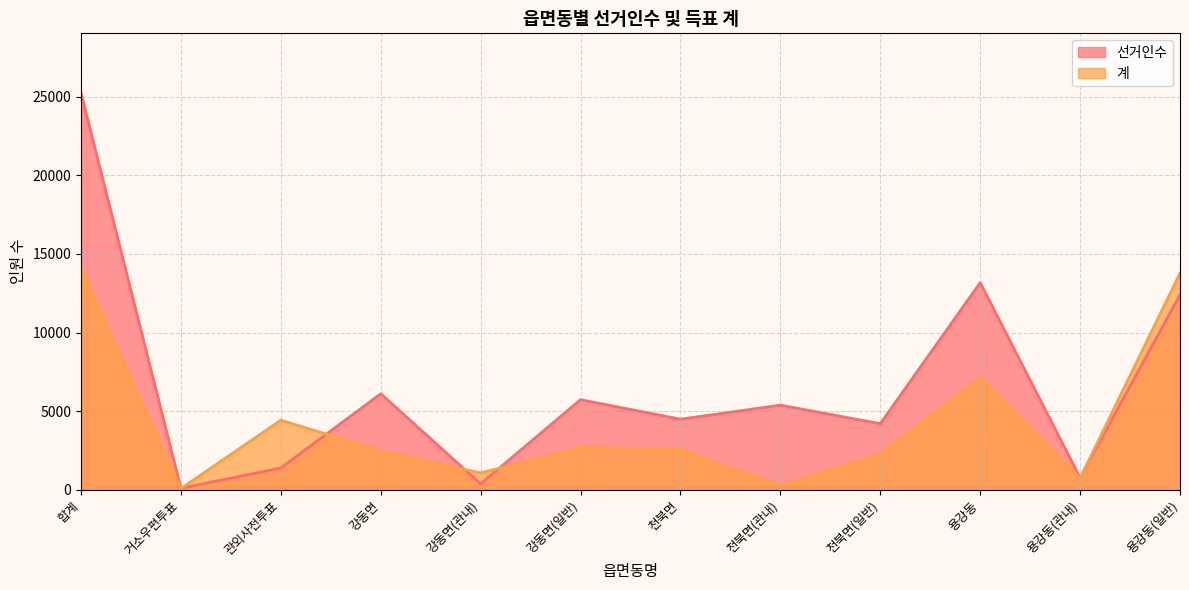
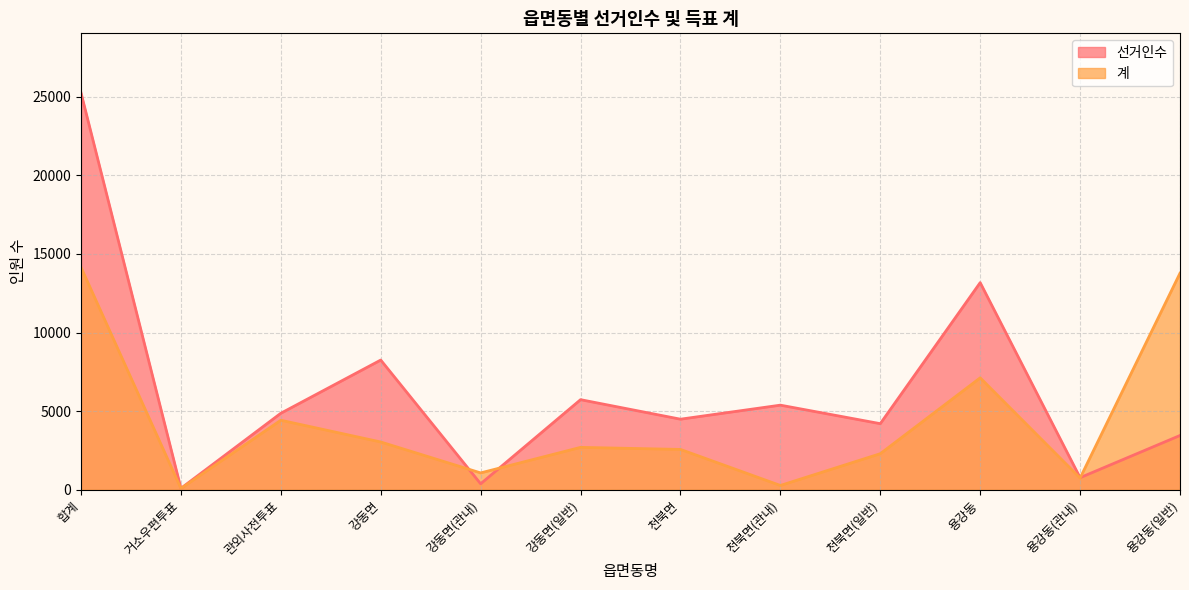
선거인수, 관외사전투표: 1400 -> 4900
선거인수, 강동면: 6100 -> 8300
계, 강동면: 2500 -> 3000
선거인수, 용강동(일반): 12400 -> 3500
